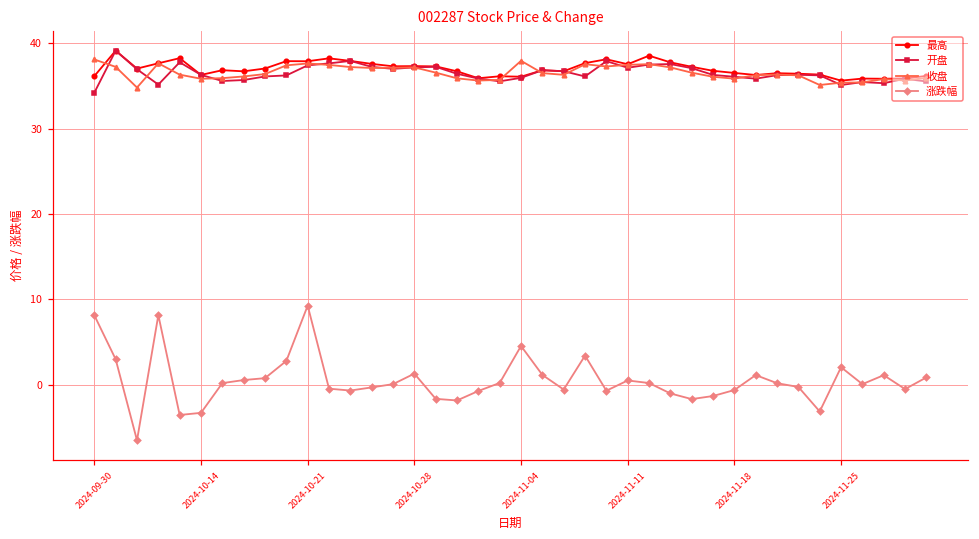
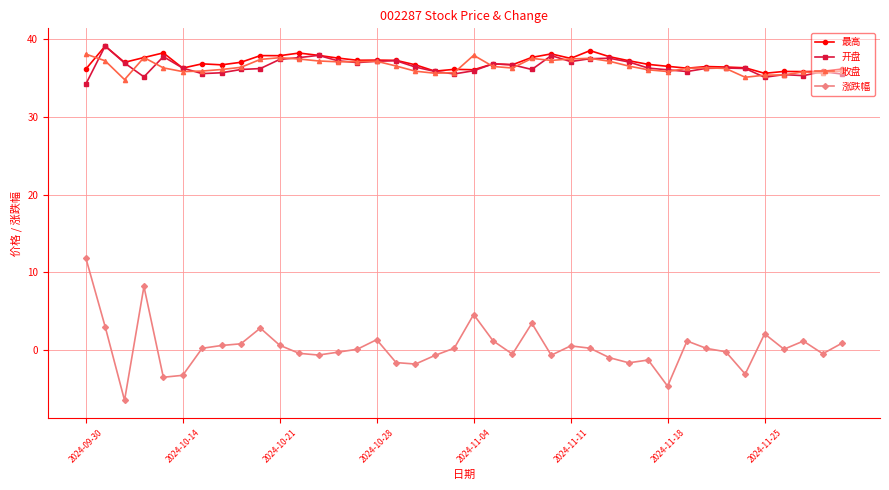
涨跌幅, 2024-09-30: 8 -> 12
涨跌幅, 2024-10-21: 9 -> 1
涨跌幅, 2024-11-18: -1 -> -5
